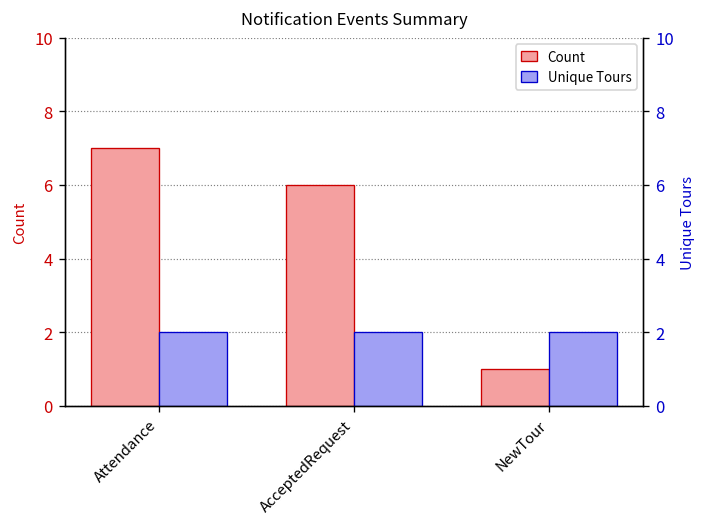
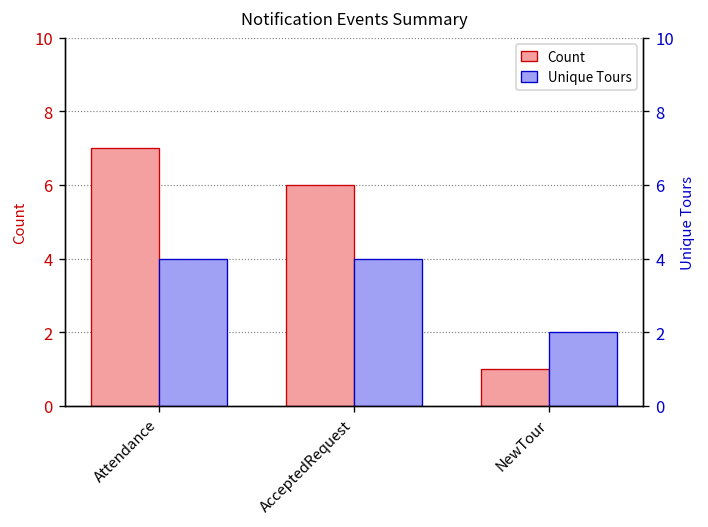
Unique Tours, Attendance: 2 -> 4
Unique Tours, AcceptedRequest: 2 -> 4
